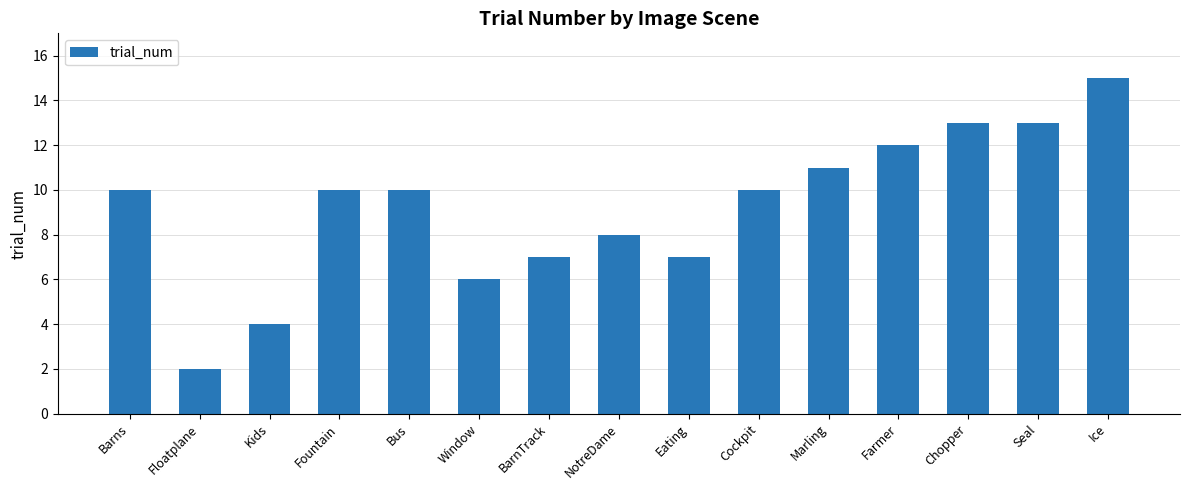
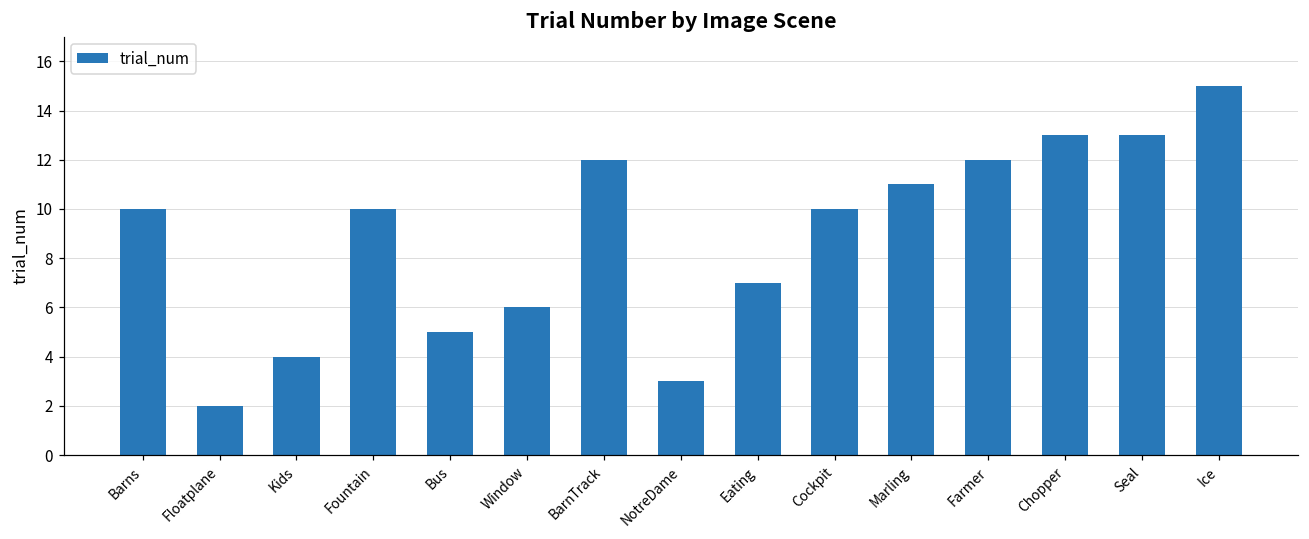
Bus: 10 -> 5
BarnTrack: 7 -> 12
NotreDame: 8 -> 3
